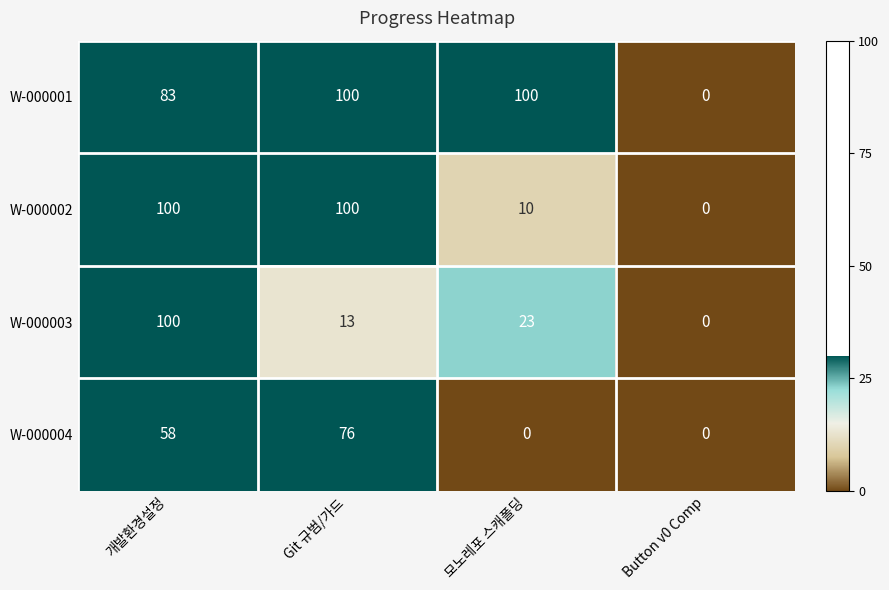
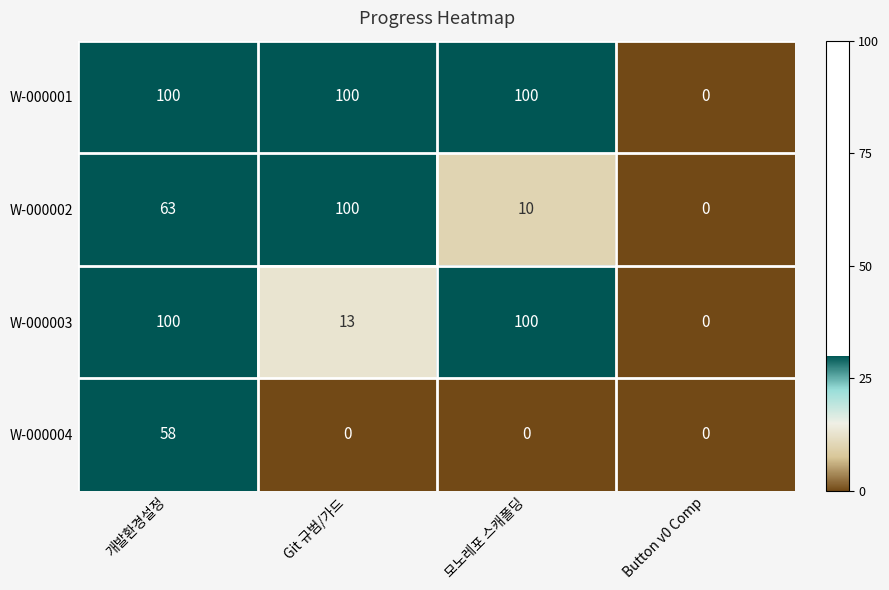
W-000001, 개발환경설정: 83 -> 100
W-000002, 개발환경설정: 100 -> 63
W-000003, 모노레포 스캐폴딩: 23 -> 100
W-000004, Git 규범/가드: 76 -> 0
